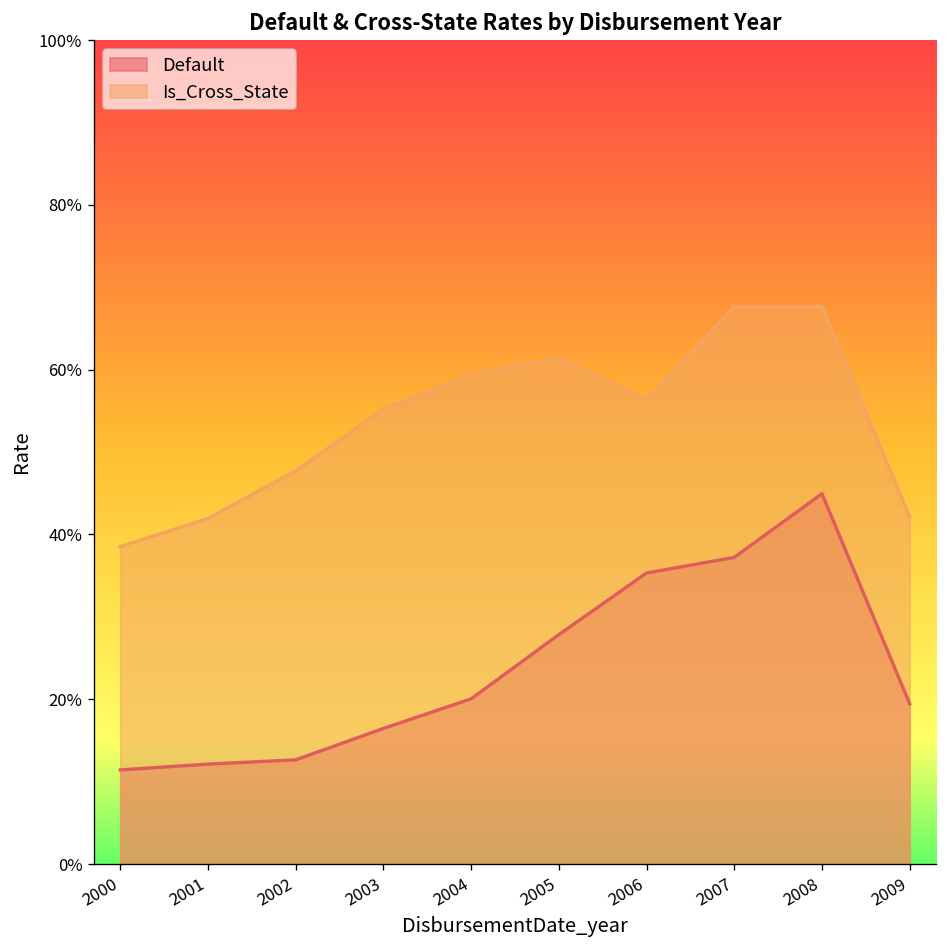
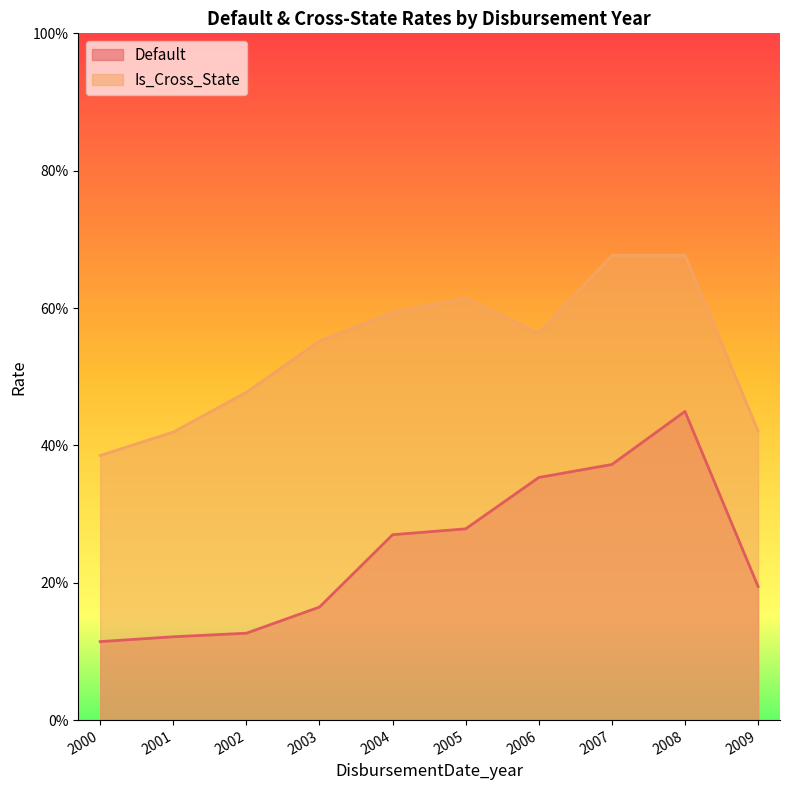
Default, 2004: 20% -> 27%
